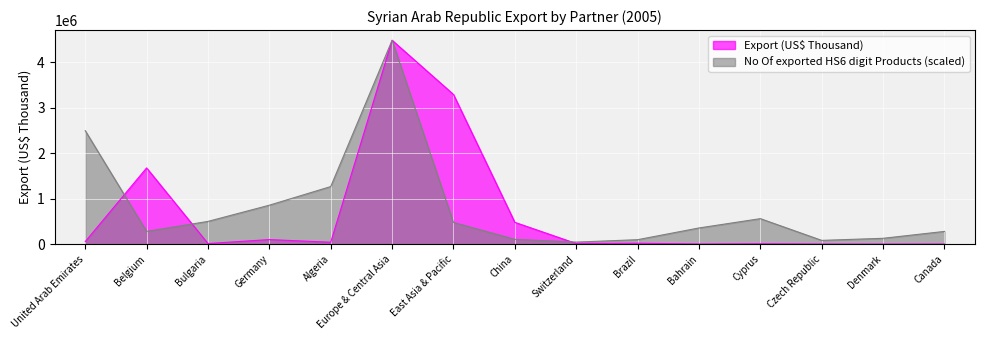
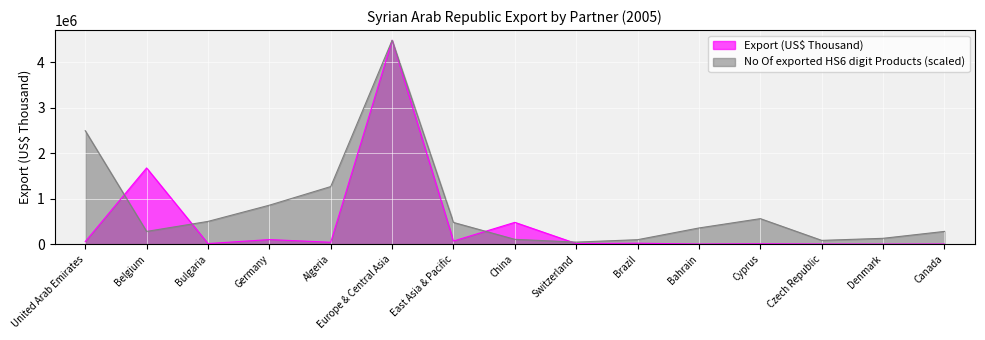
Export (US$ Thousand), East Asia & Pacific: 3300000 -> 100000
